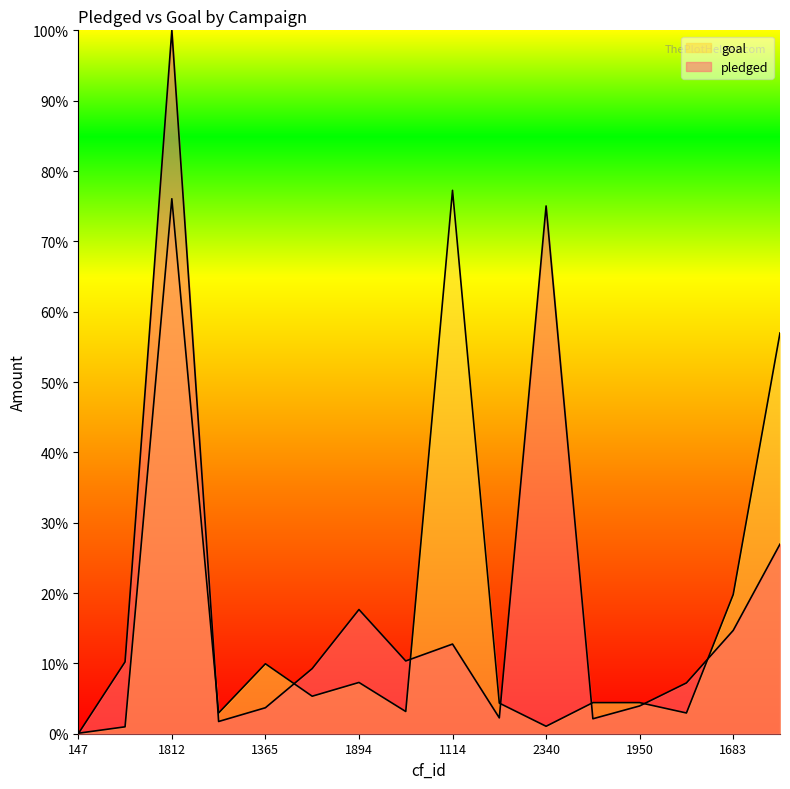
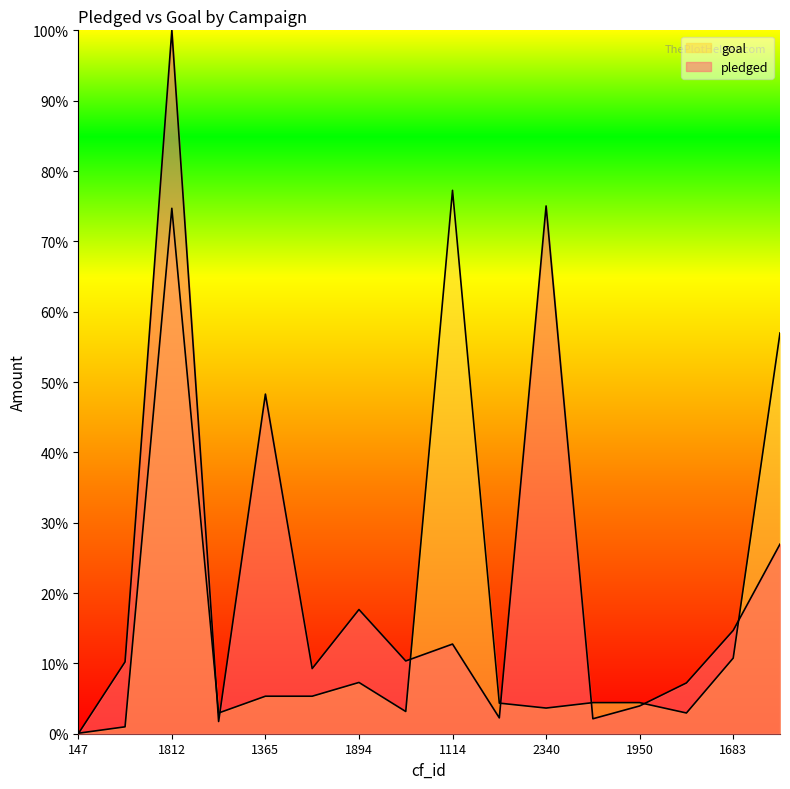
goal, 1812: 76% -> 75%
goal, 1365: 10% -> 5%
pledged, 1365: 4% -> 48%
goal, 2340: 1% -> 4%
goal, 1683: 20% -> 11%
